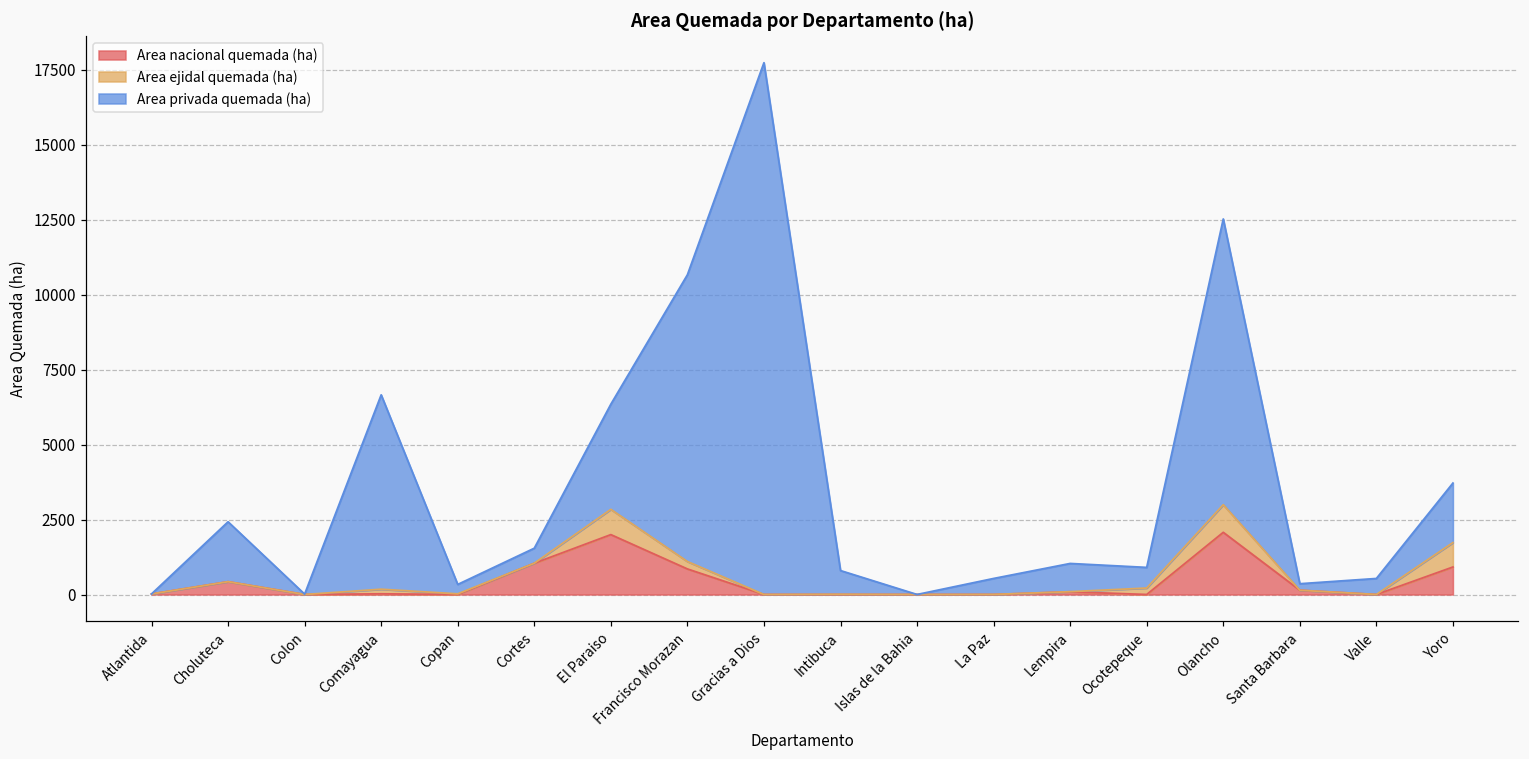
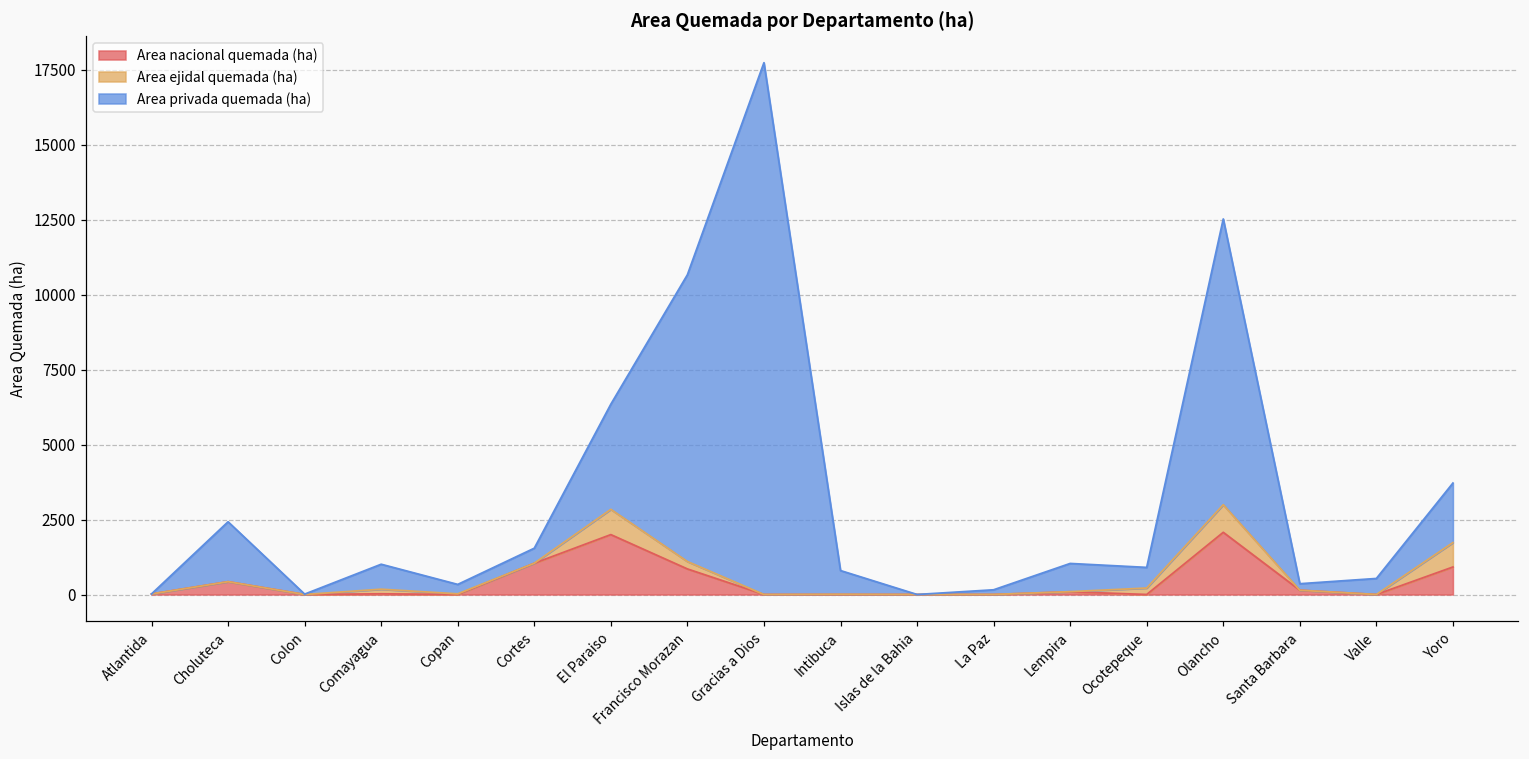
Area privada quemada (ha), Comayagua: 6500 -> 800
Area privada quemada (ha), La Paz: 500 -> 200
